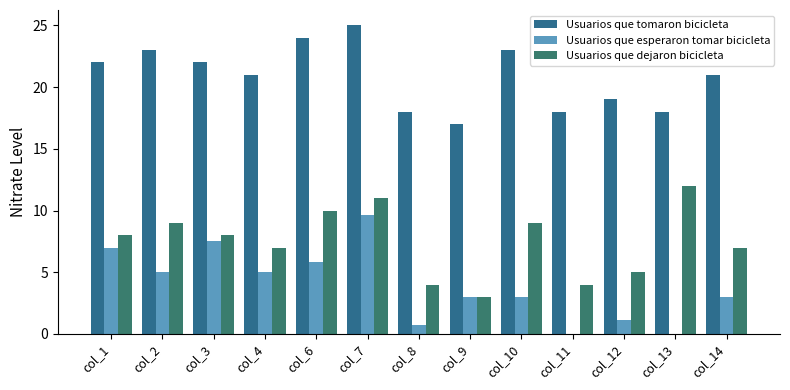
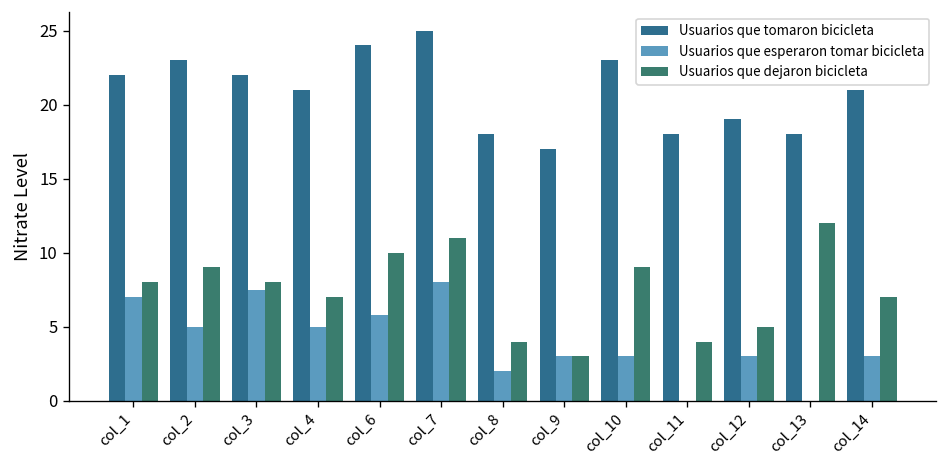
Usuarios que esperaron tomar bicicleta, col_7: 9.6 -> 8.0
Usuarios que esperaron tomar bicicleta, col_8: 0.7 -> 2.0
Usuarios que esperaron tomar bicicleta, col_12: 1.1 -> 3.0
